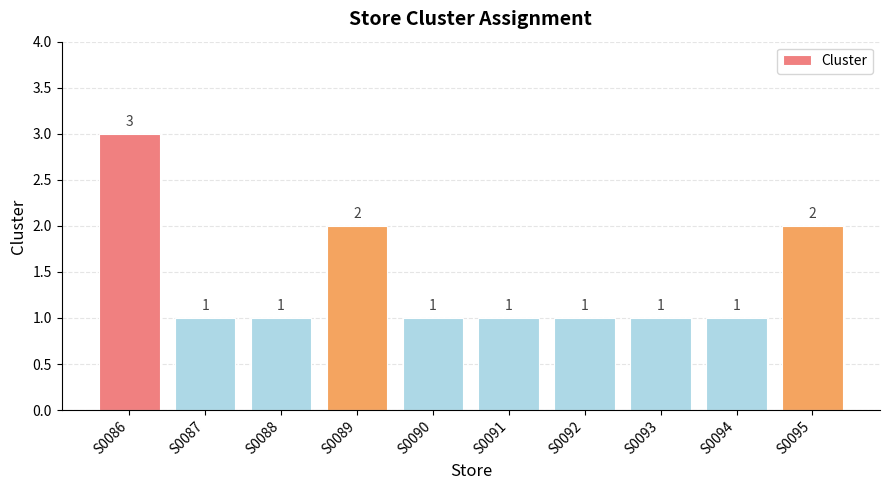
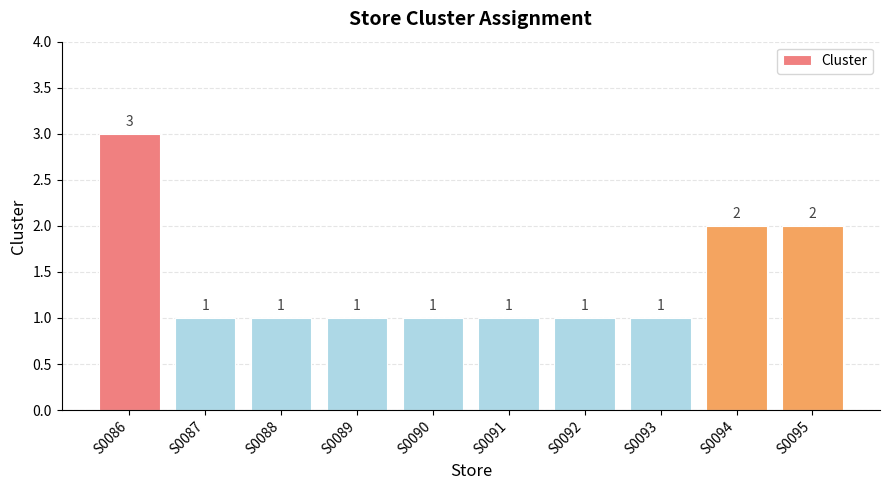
S0089: 2 -> 1
S0094: 1 -> 2
